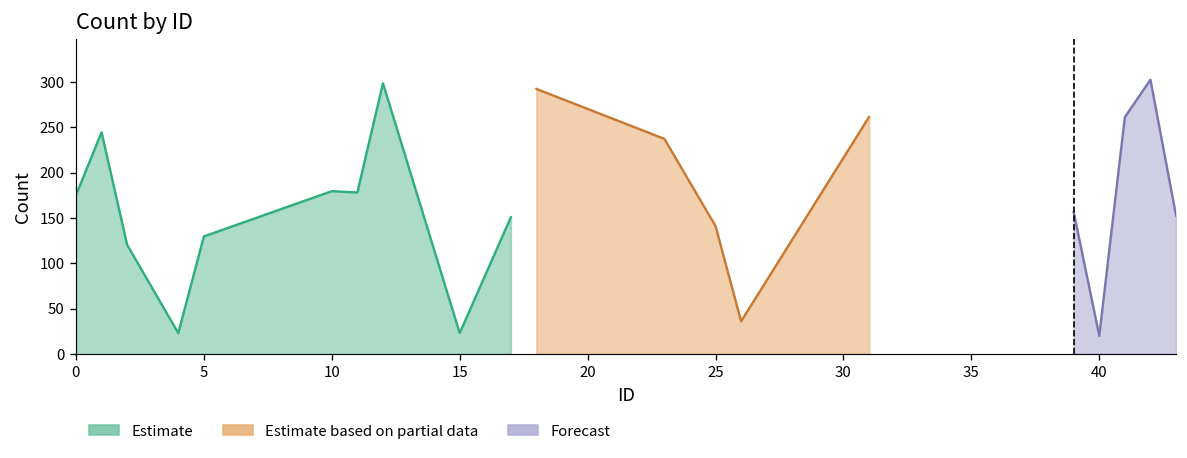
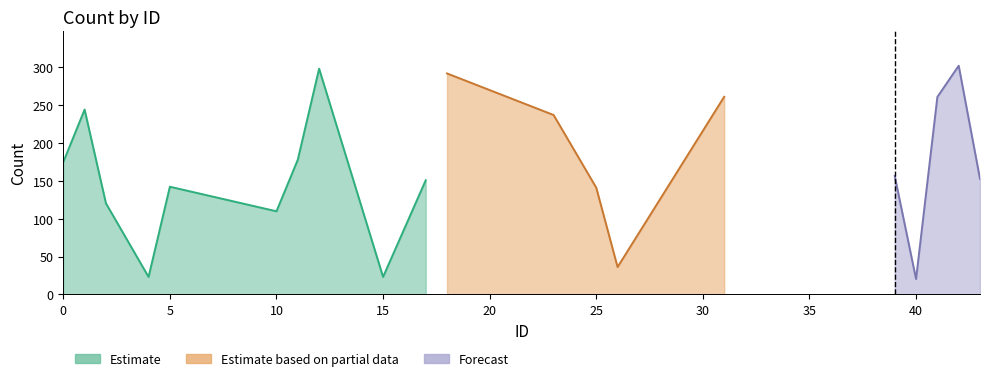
Estimate, 5: 130 -> 140
Estimate, 10: 180 -> 110
